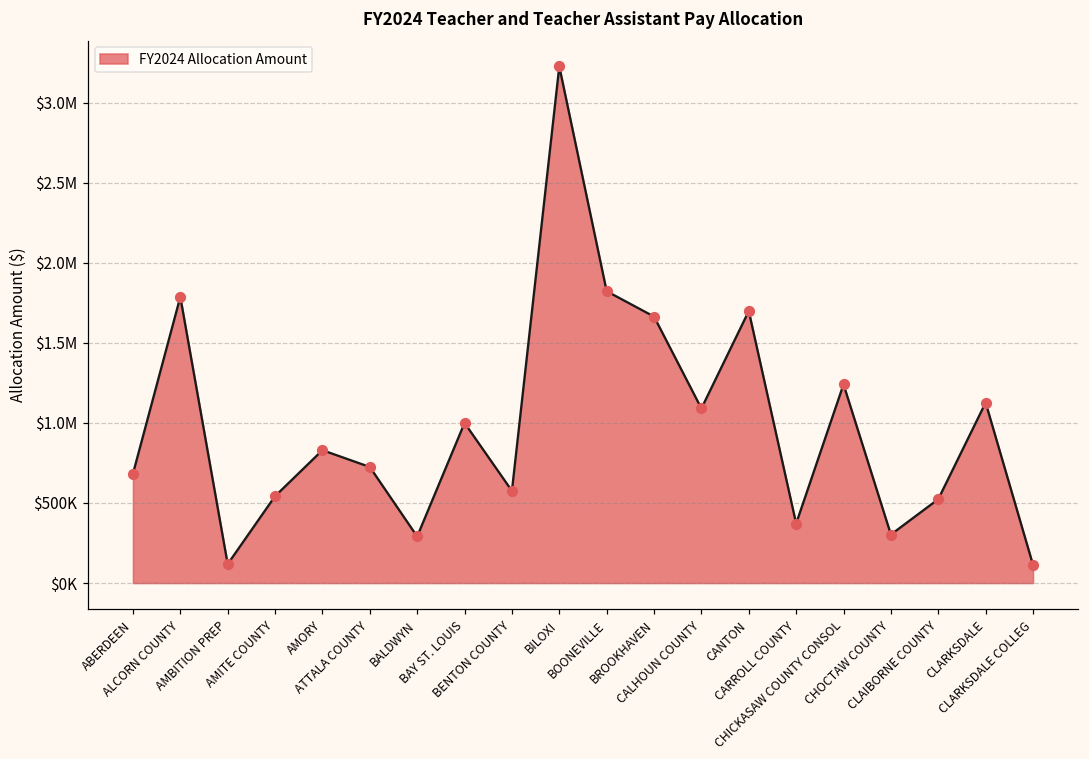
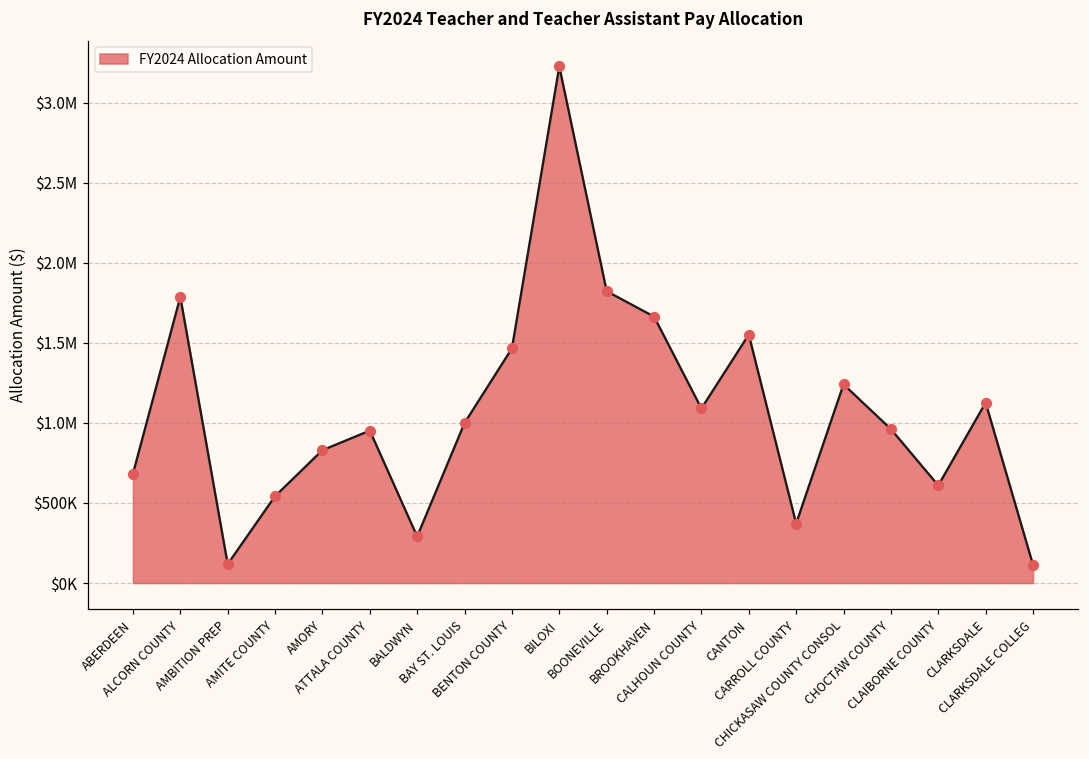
ATTALA COUNTY: $720000 -> $950000
BENTON COUNTY: $580000 -> $1470000
CANTON: $1700000 -> $1550000
CHOCTAW COUNTY: $300000 -> $960000
CLAIBORNE COUNTY: $520000 -> $610000
